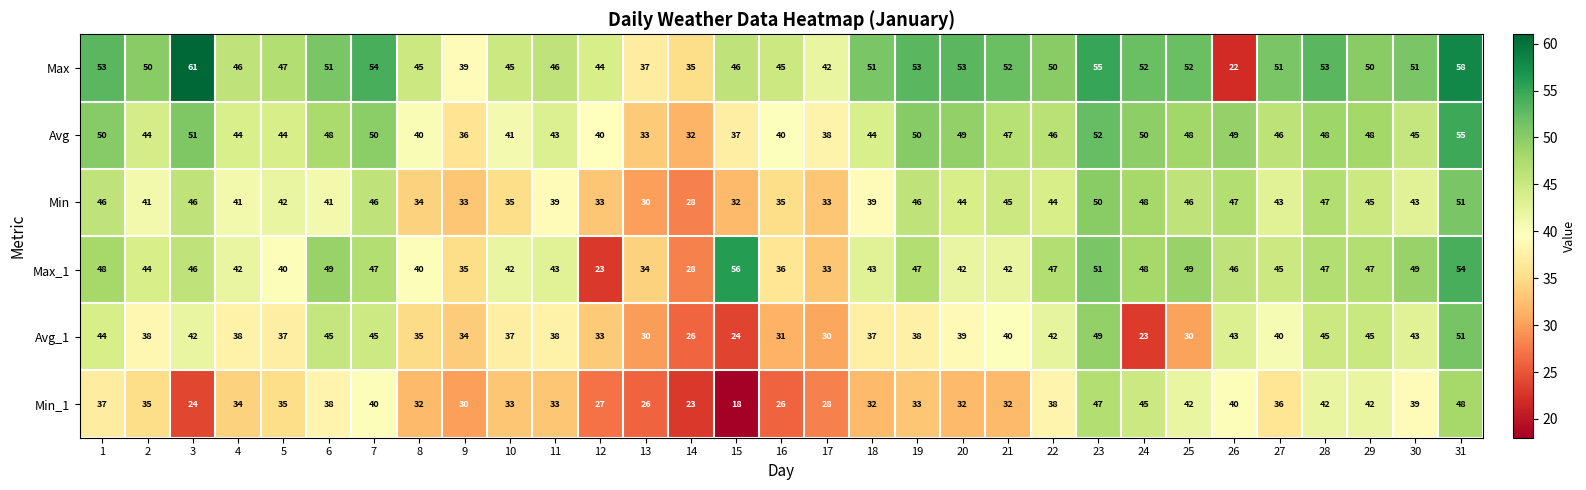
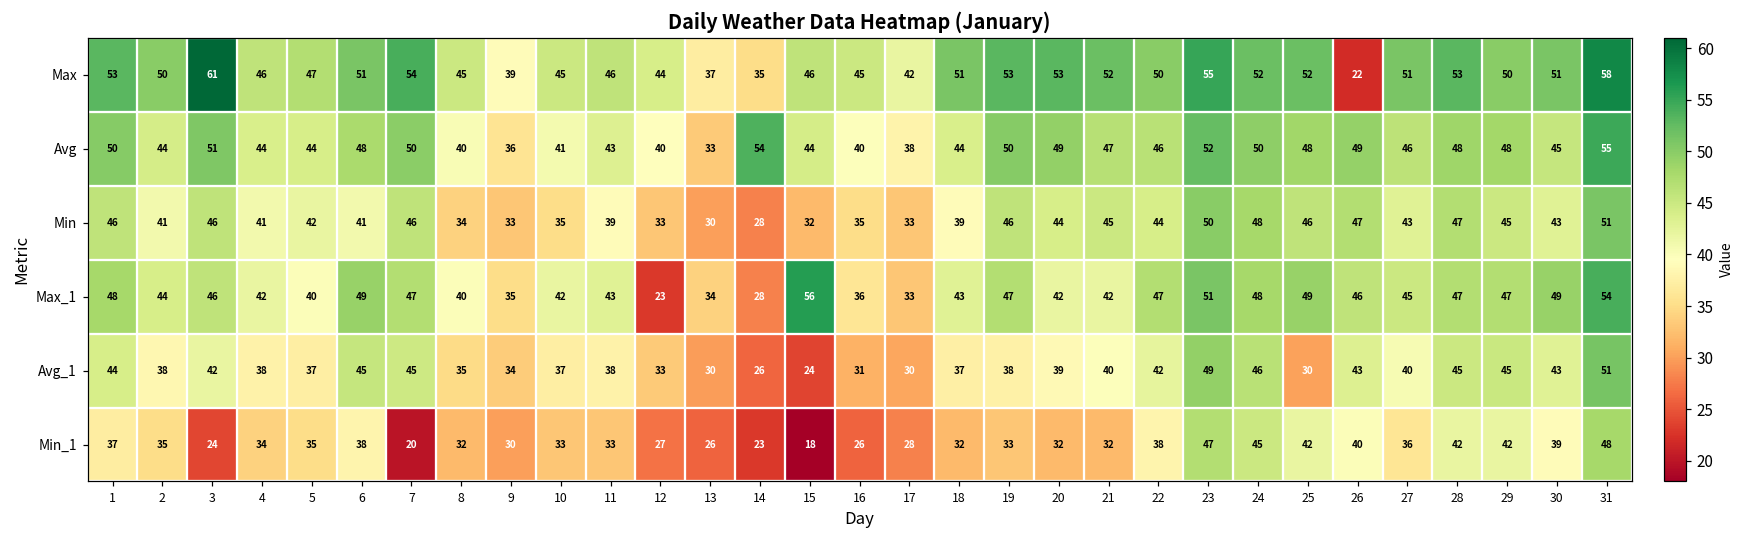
Avg, 14: 32 -> 54
Avg, 15: 37 -> 44
Avg_1, 24: 23 -> 46
Min_1, 7: 40 -> 20
